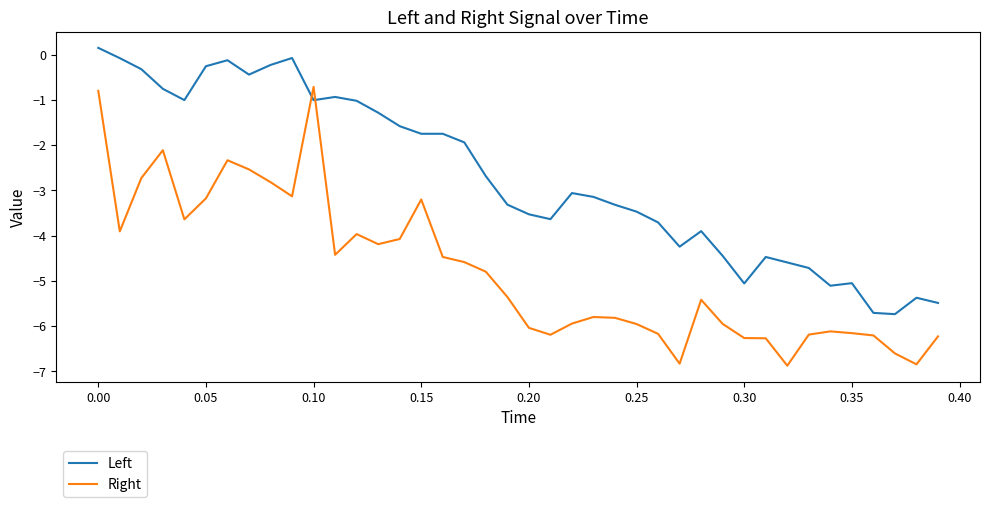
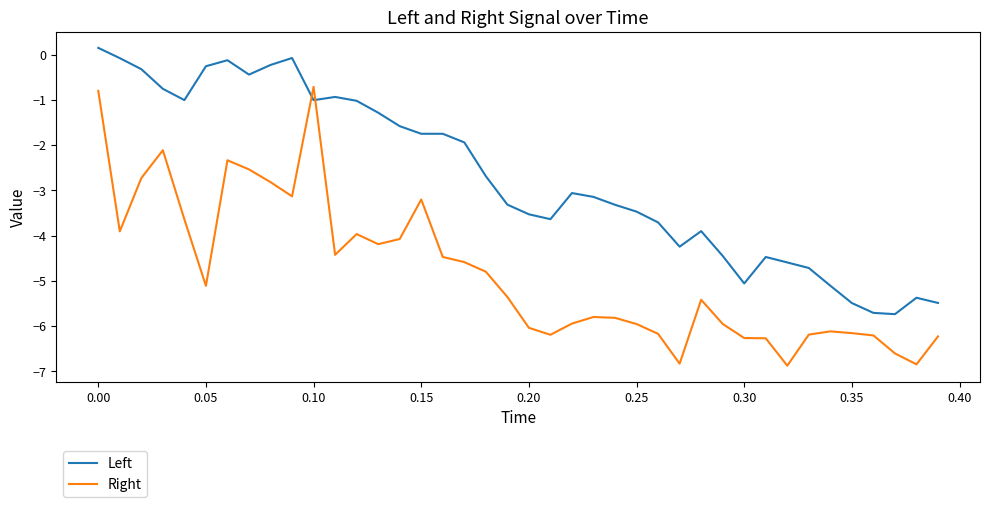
Right, 0.05: -3.2 -> -5.1
Left, 0.35: -5.1 -> -5.5
